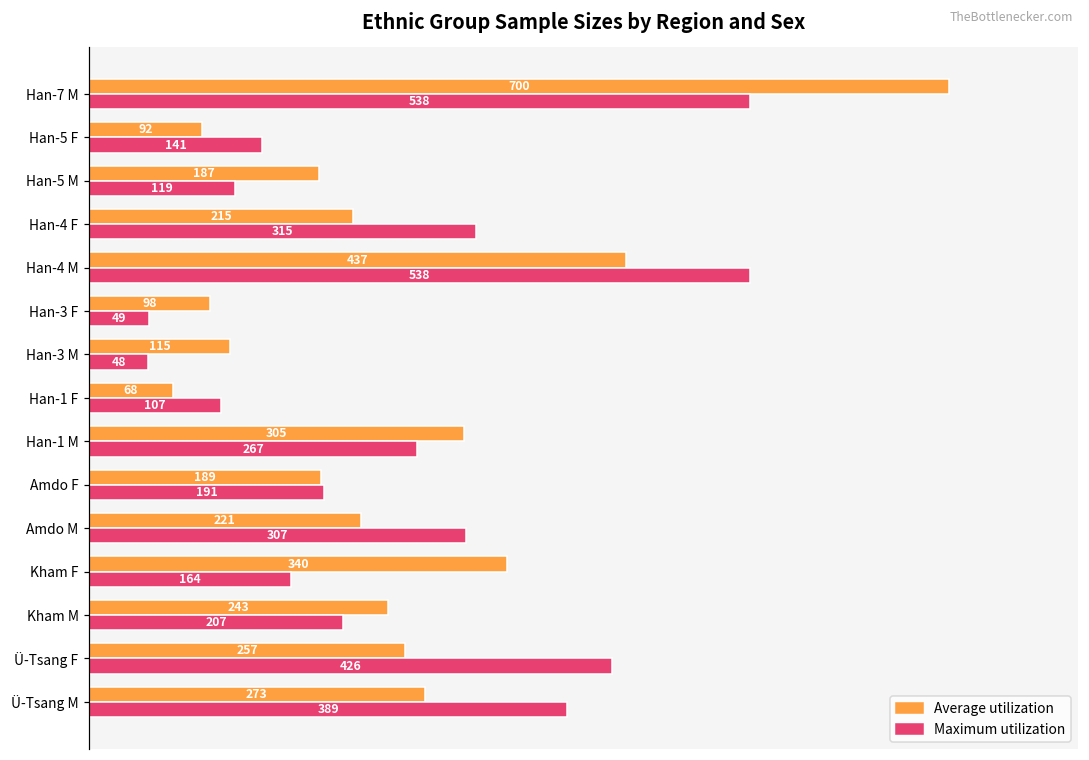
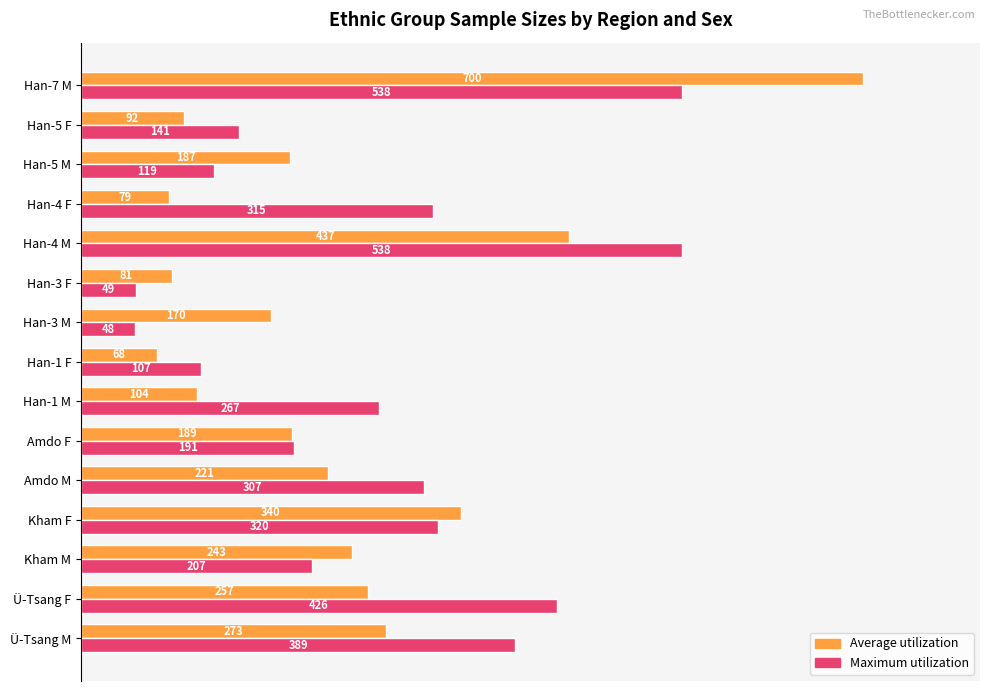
Average utilization, Han-4 F: 215 -> 79
Average utilization, Han-3 F: 98 -> 81
Average utilization, Han-3 M: 115 -> 170
Average utilization, Han-1 M: 305 -> 104
Maximum utilization, Kham F: 164 -> 320
